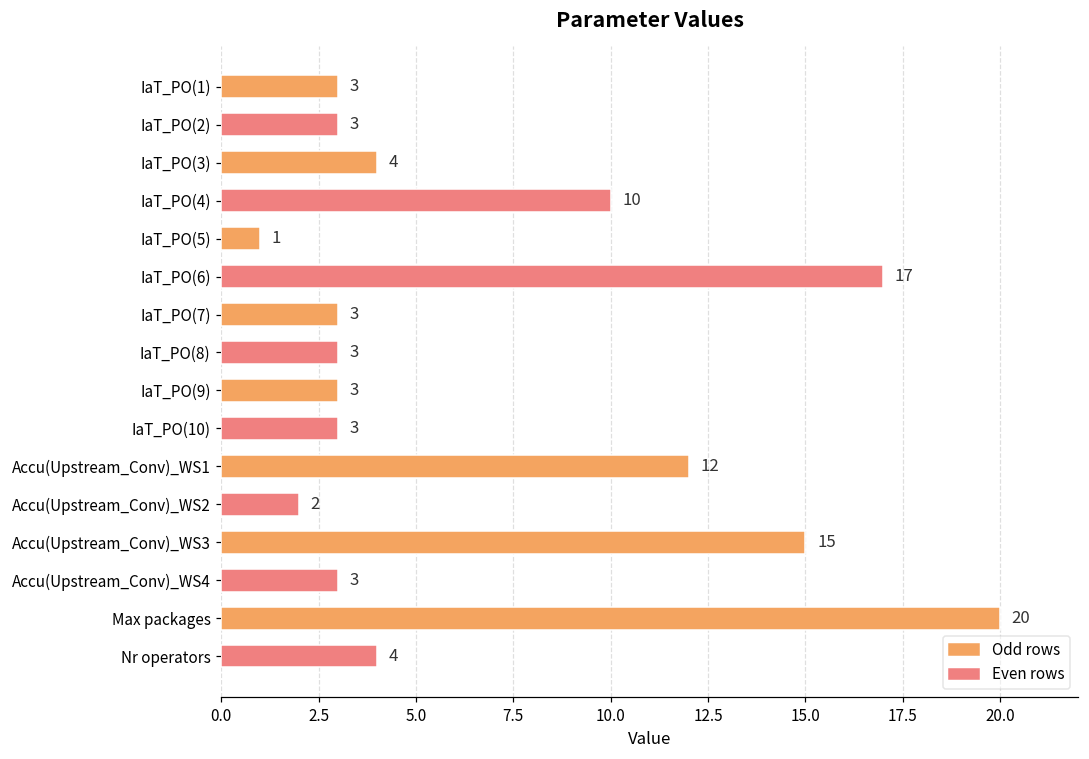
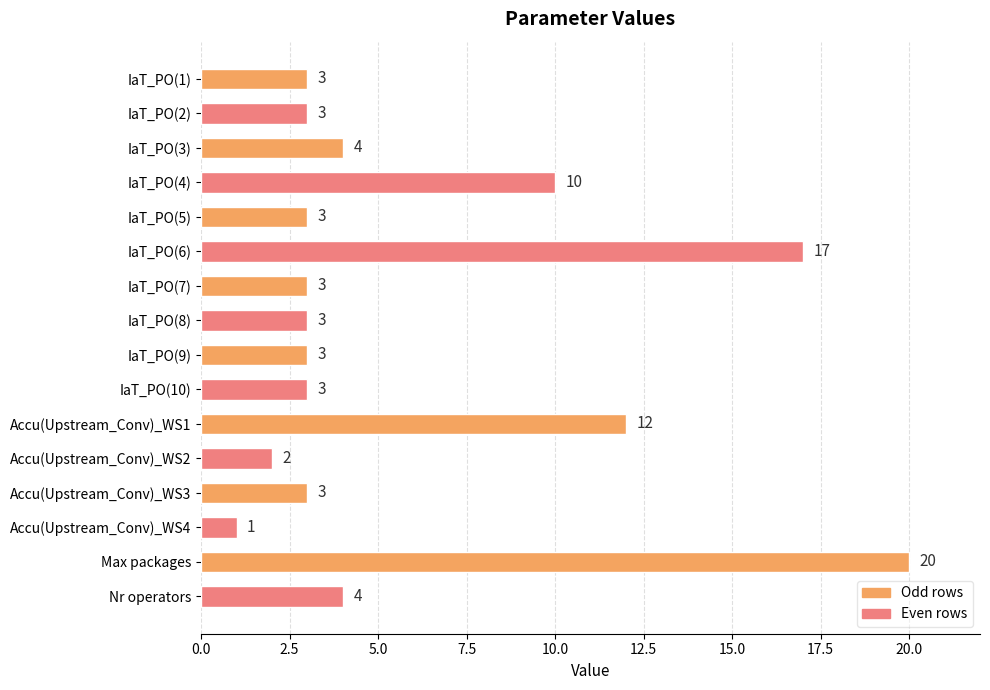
IaT_PO(5): 1 -> 3
Accu(Upstream_Conv)_WS3: 15 -> 3
Accu(Upstream_Conv)_WS4: 3 -> 1
